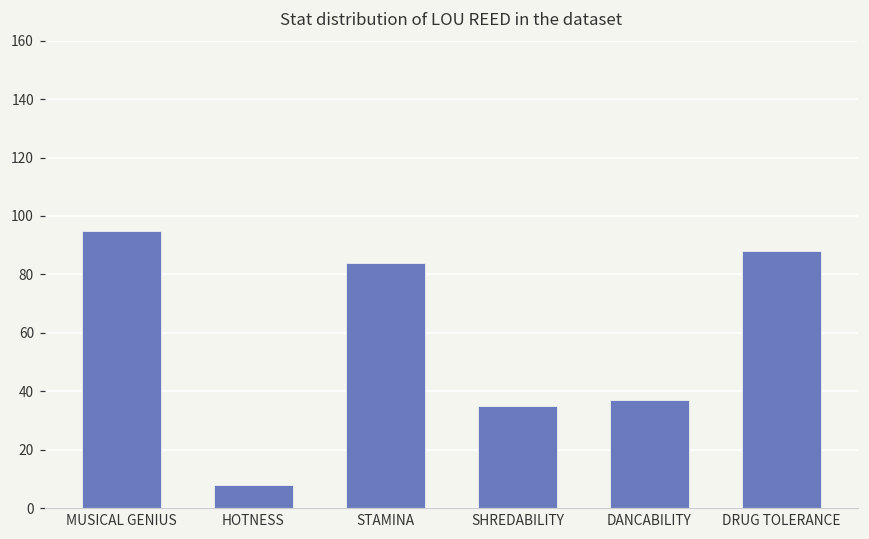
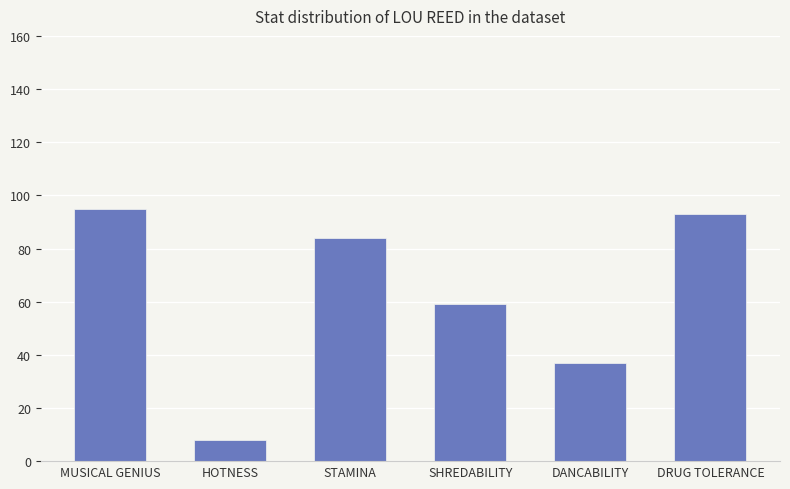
SHREDABILITY: 35 -> 59
DRUG TOLERANCE: 88 -> 93
